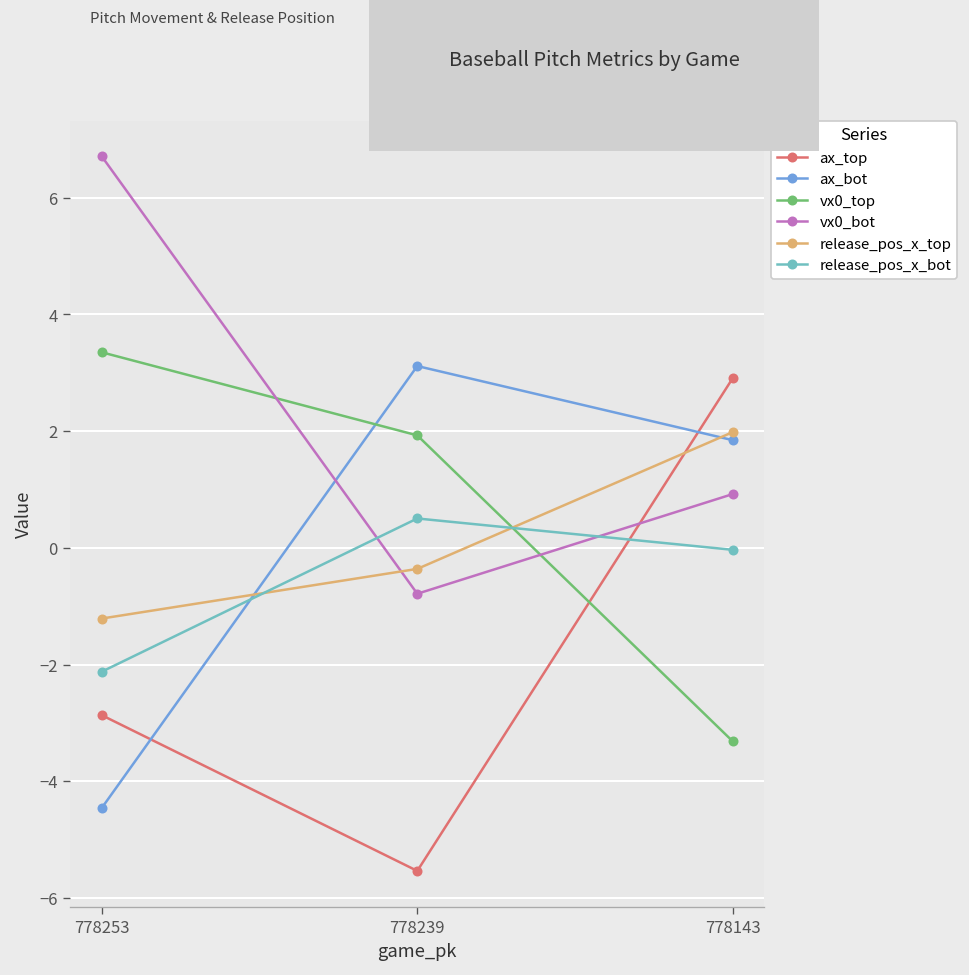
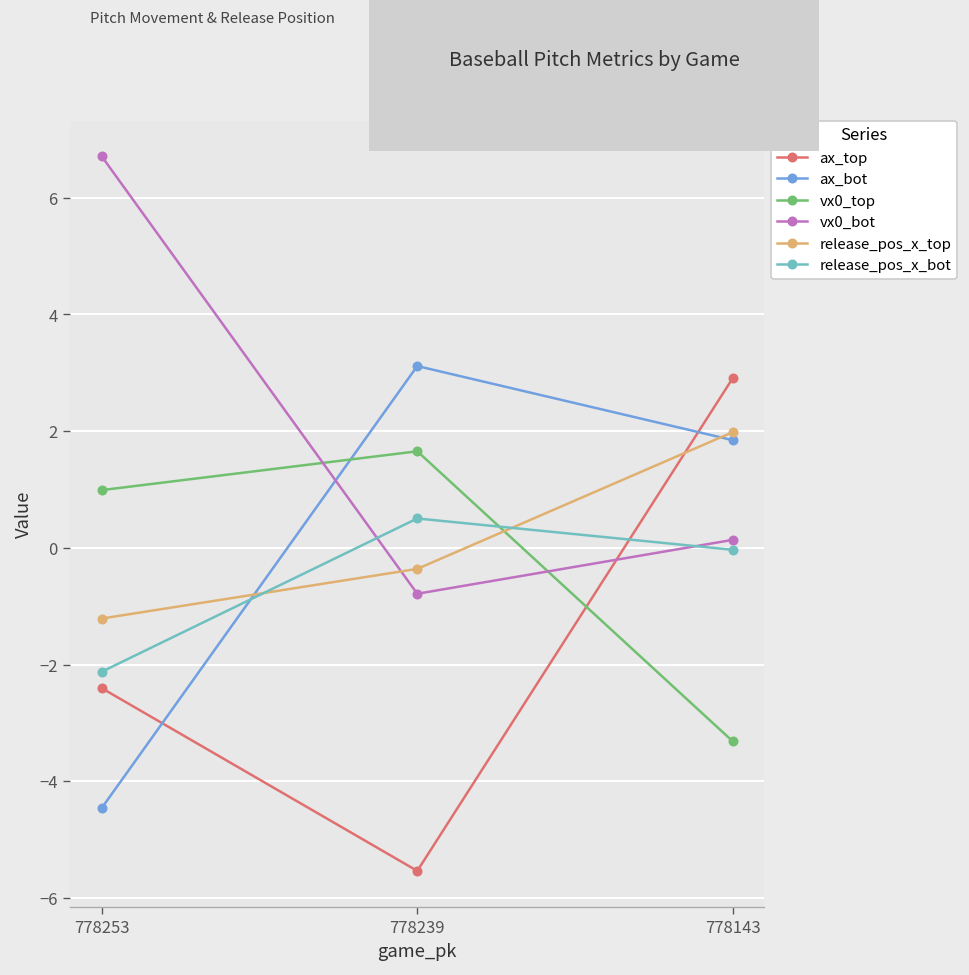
ax_top, 778253: -2.9 -> -2.4
vx0_top, 778253: 3.4 -> 1.0
vx0_top, 778239: 1.9 -> 1.7
vx0_bot, 778143: 0.9 -> 0.1
